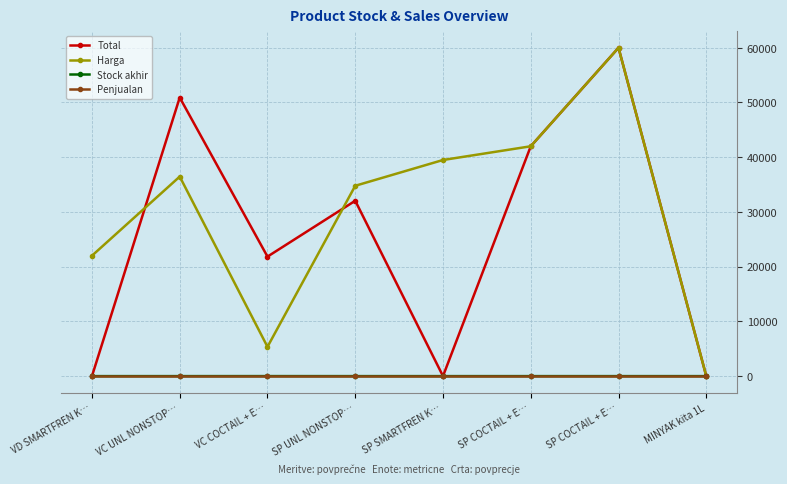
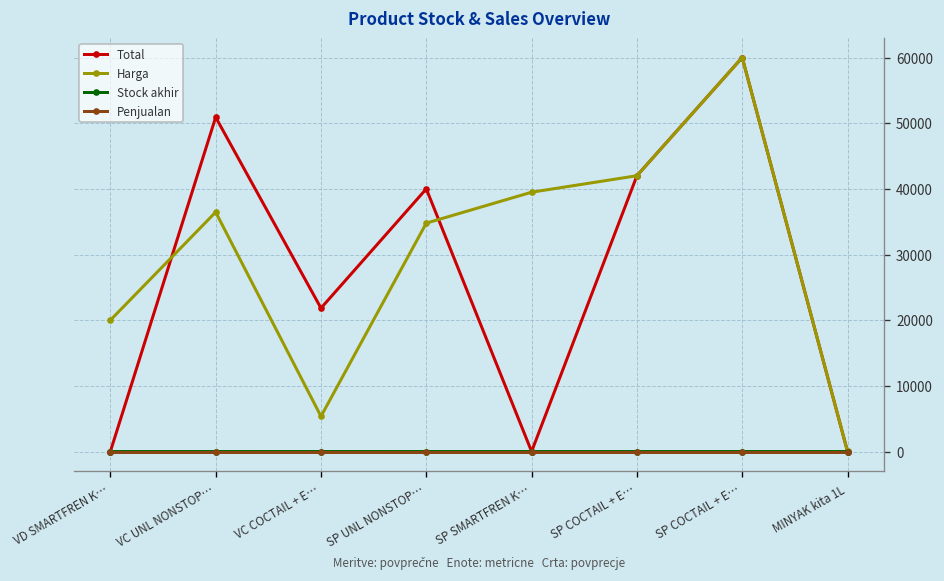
Harga, VD SMARTFREN K…: 22000 -> 20000
Total, SP UNL NONSTOP…: 32000 -> 40000
